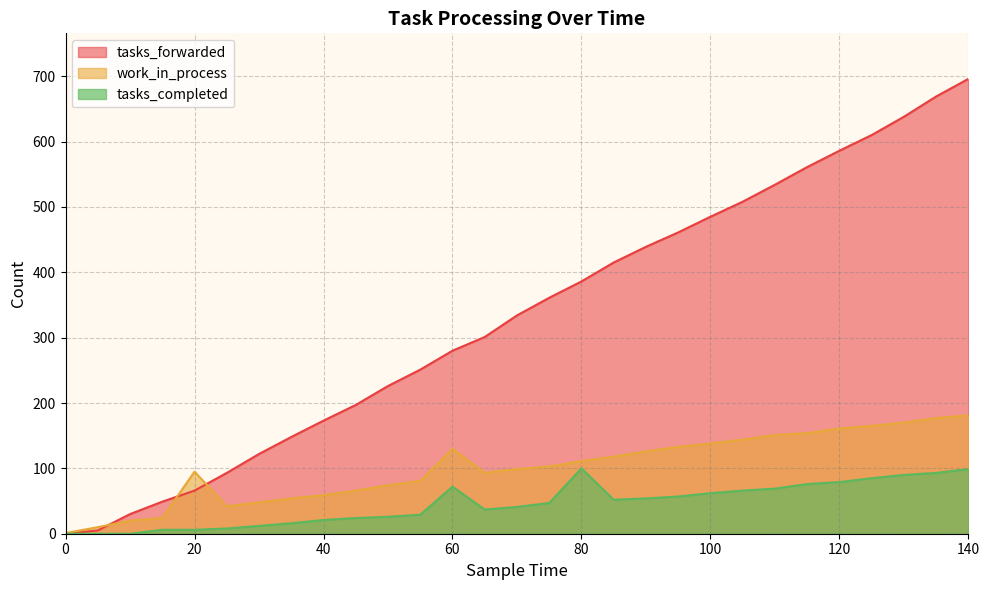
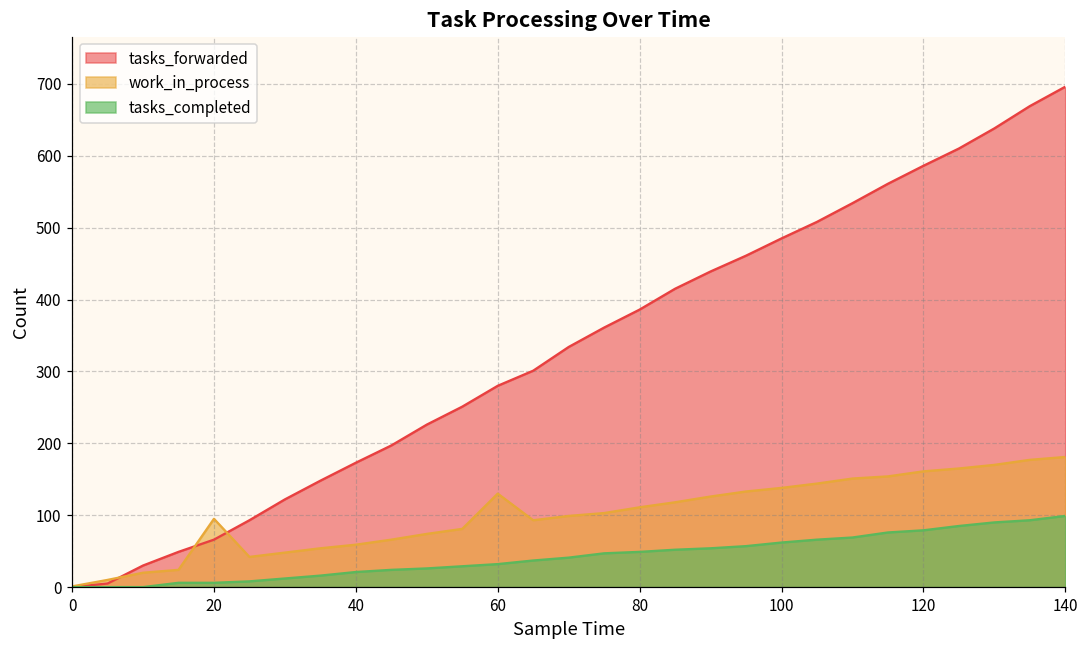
tasks_completed, 60: 70 -> 30
tasks_completed, 80: 100 -> 50
